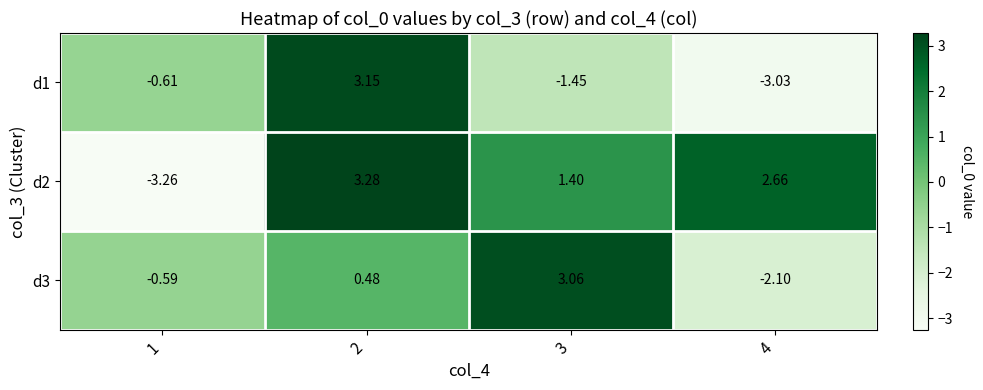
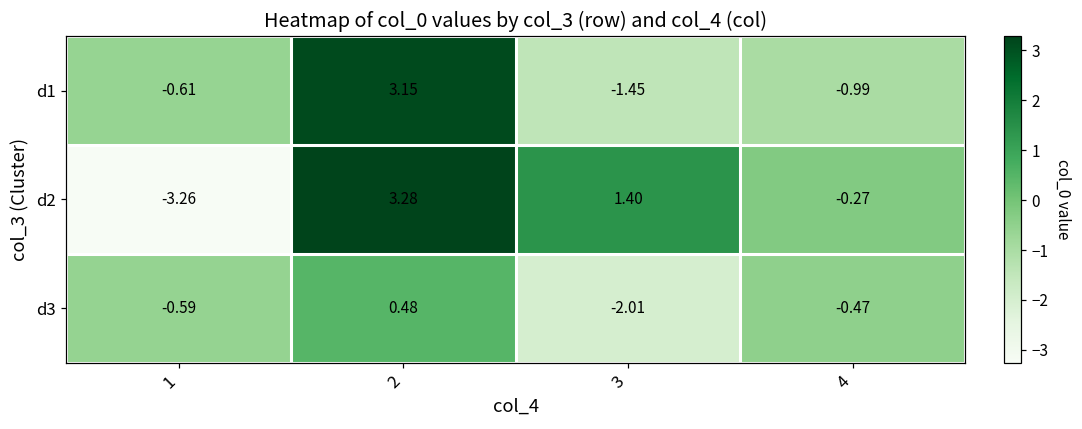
d1, 4: -3.03 -> -0.99
d2, 4: 2.66 -> -0.27
d3, 3: 3.06 -> -2.01
d3, 4: -2.10 -> -0.47
